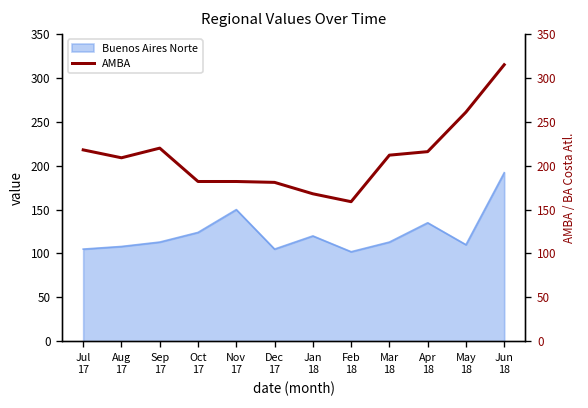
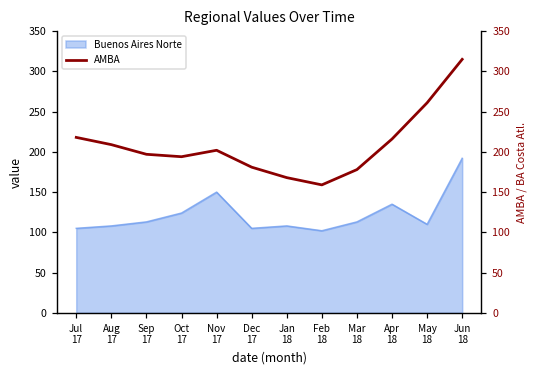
Buenos Aires Norte, Jan 18: 120 -> 110
AMBA, Sep 17: 220 -> 200
AMBA, Oct 17: 180 -> 190
AMBA, Nov 17: 180 -> 200
AMBA, Mar 18: 210 -> 180
